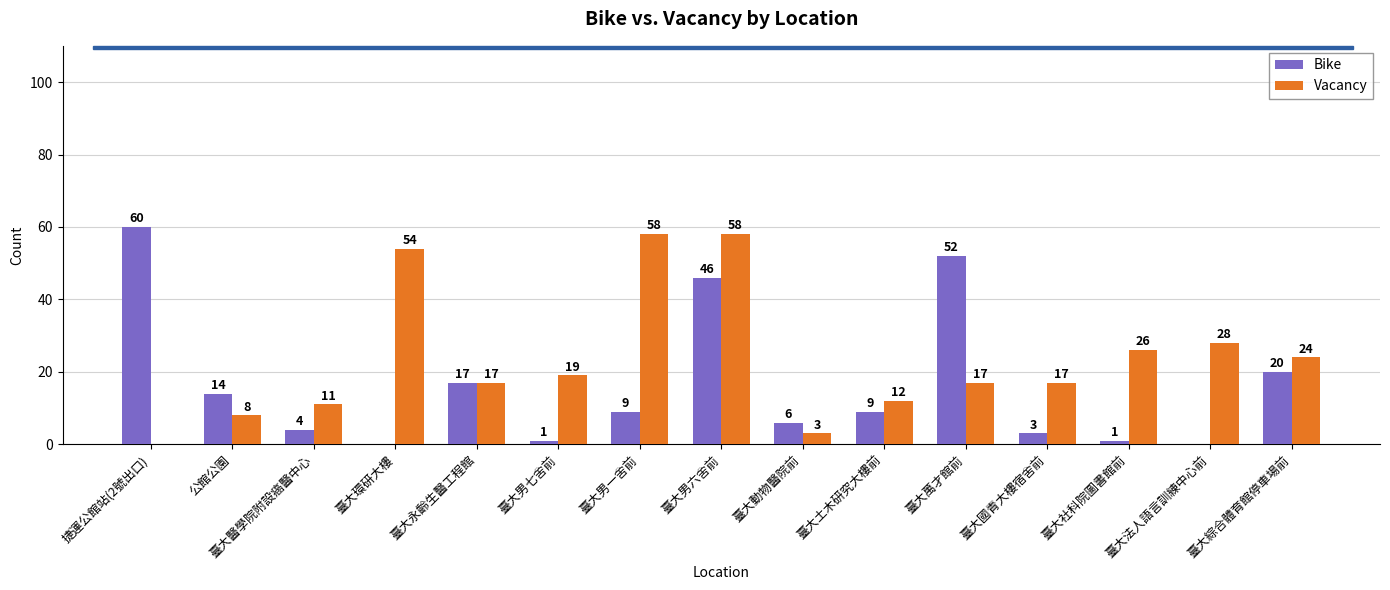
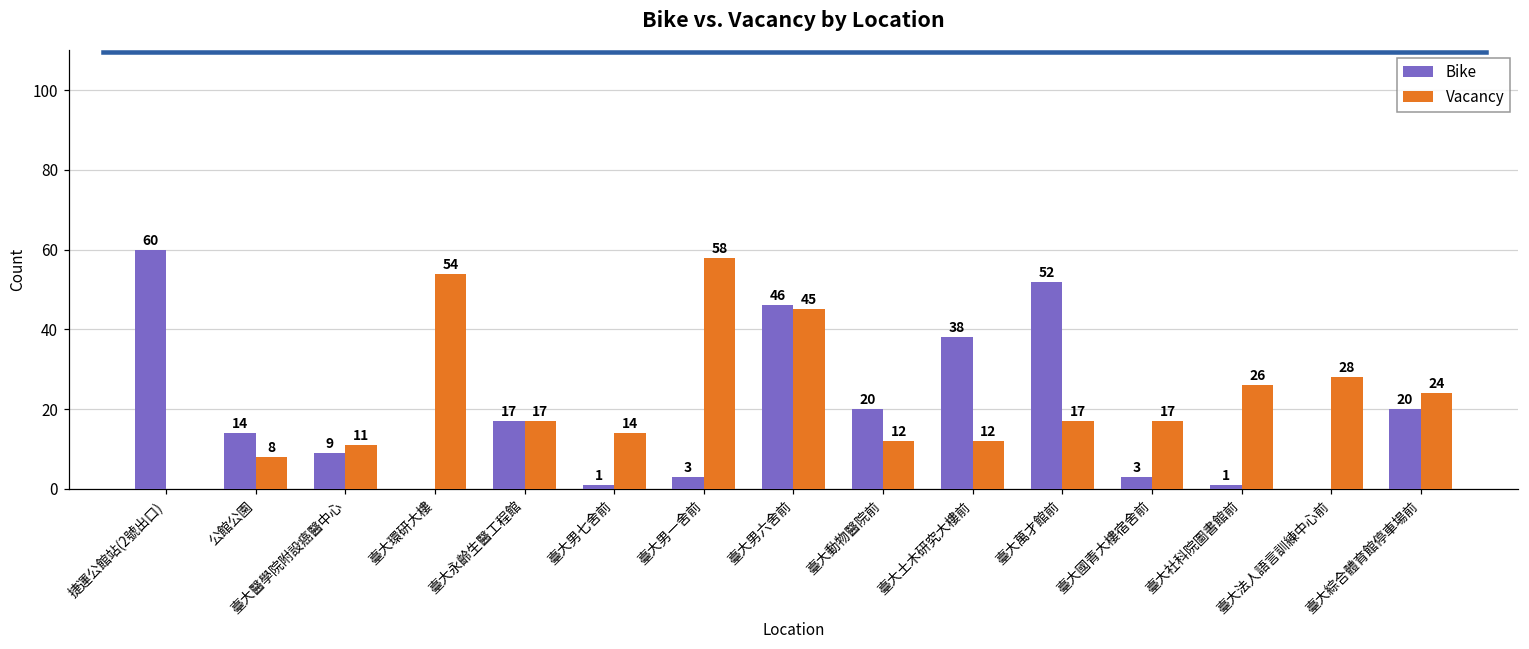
Bike, 臺大醫學院附設癌醫中心: 4 -> 9
Vacancy, 臺大男七舍前: 19 -> 14
Bike, 臺大男一舍前: 9 -> 3
Vacancy, 臺大男六舍前: 58 -> 45
Bike, 臺大動物醫院前: 6 -> 20
Vacancy, 臺大動物醫院前: 3 -> 12
Bike, 臺大土木研究大樓前: 9 -> 38
